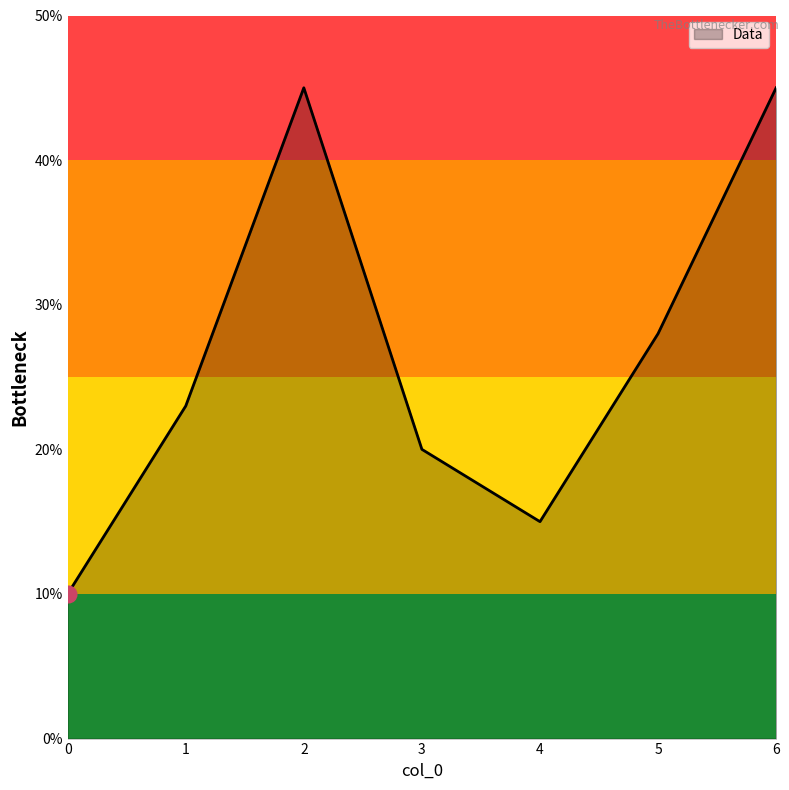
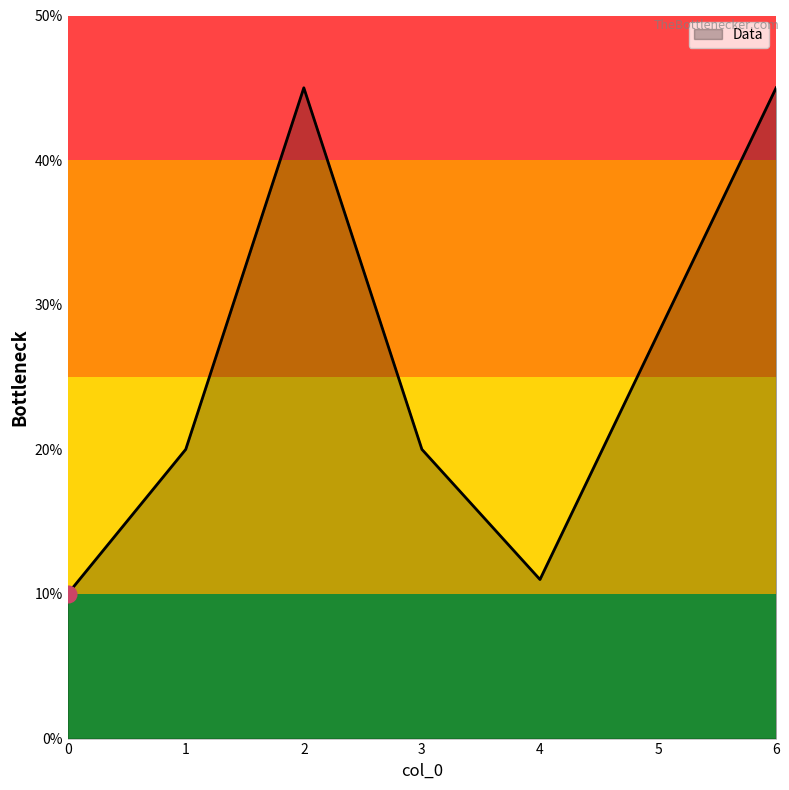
Data, 1: 23% -> 20%
Data, 4: 15% -> 11%
